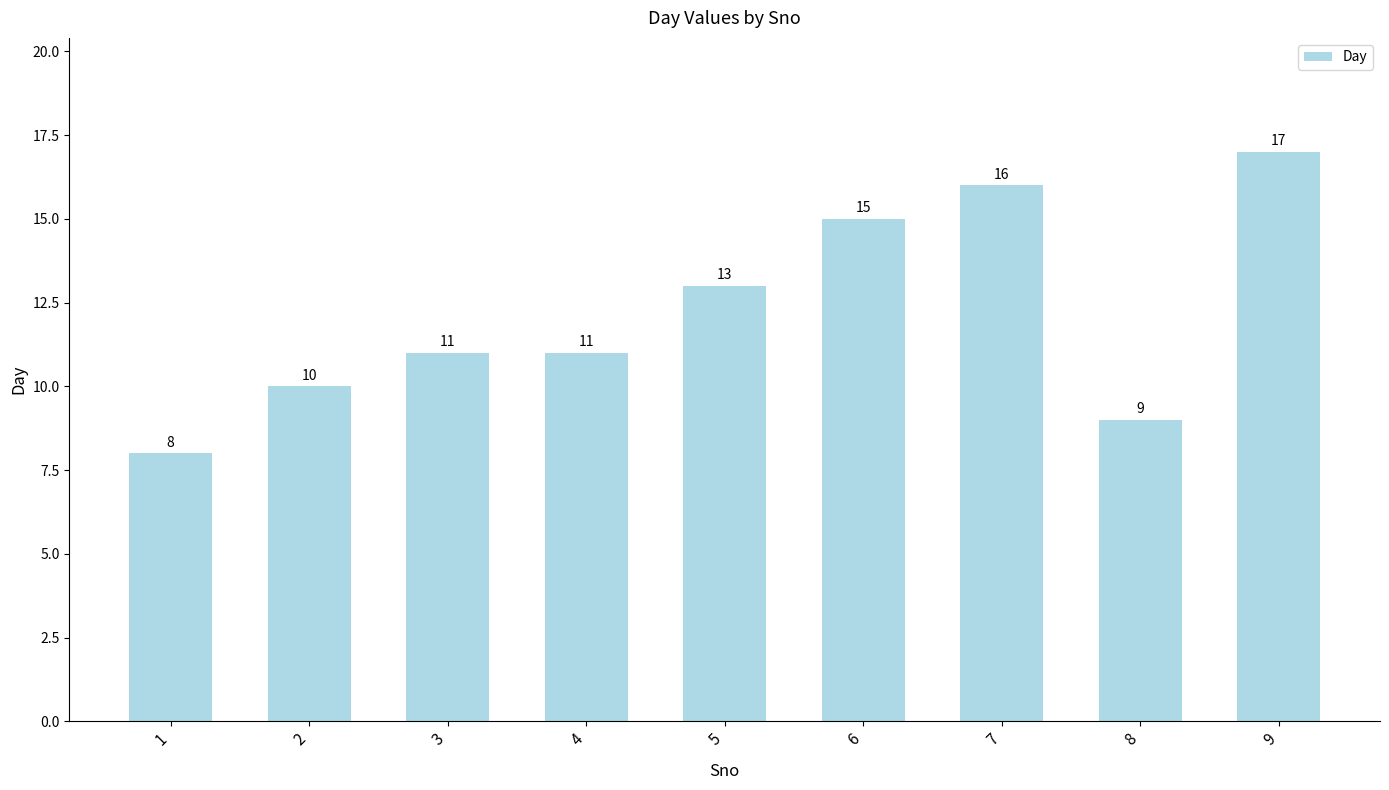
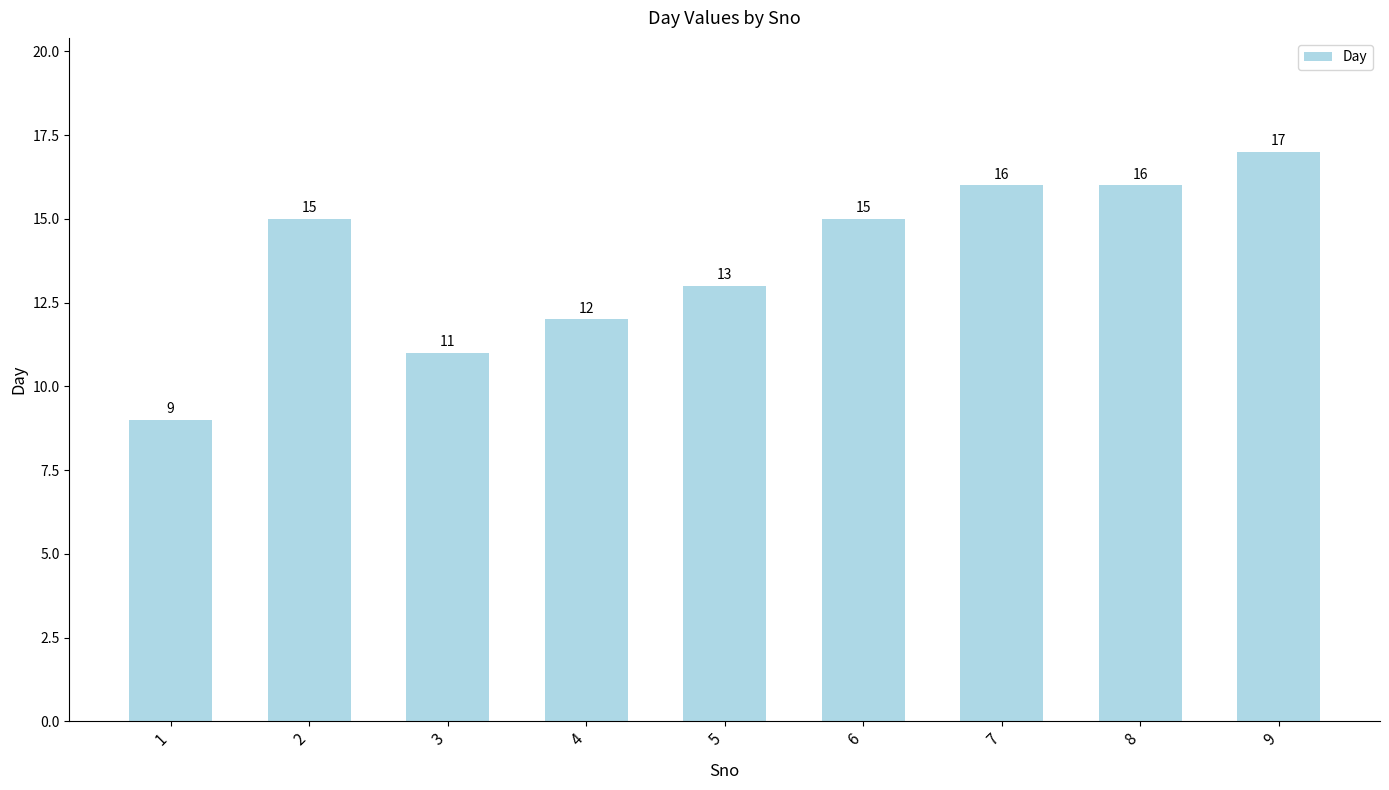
1: 8 -> 9
2: 10 -> 15
4: 11 -> 12
8: 9 -> 16
